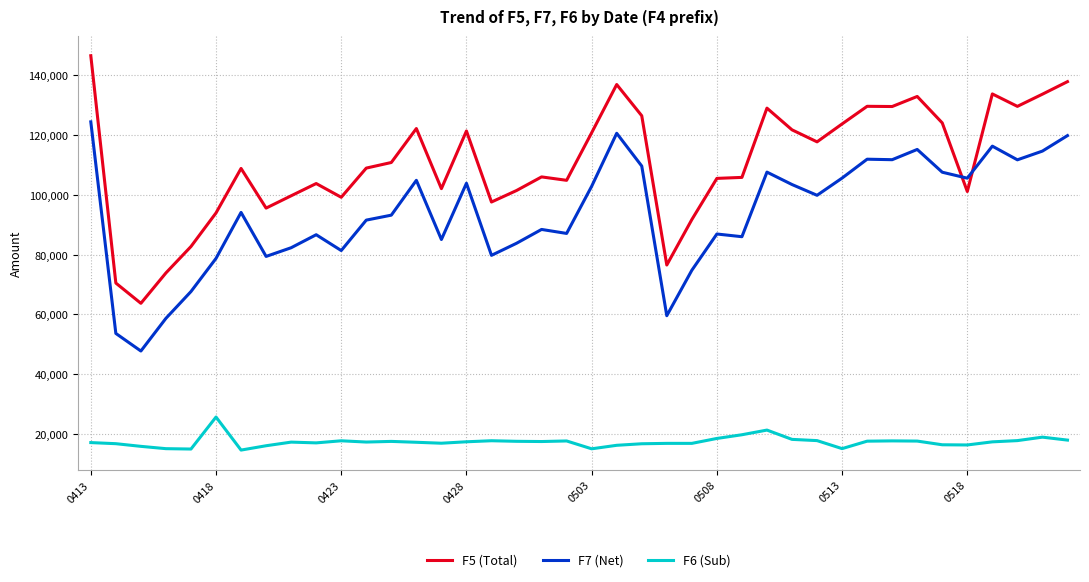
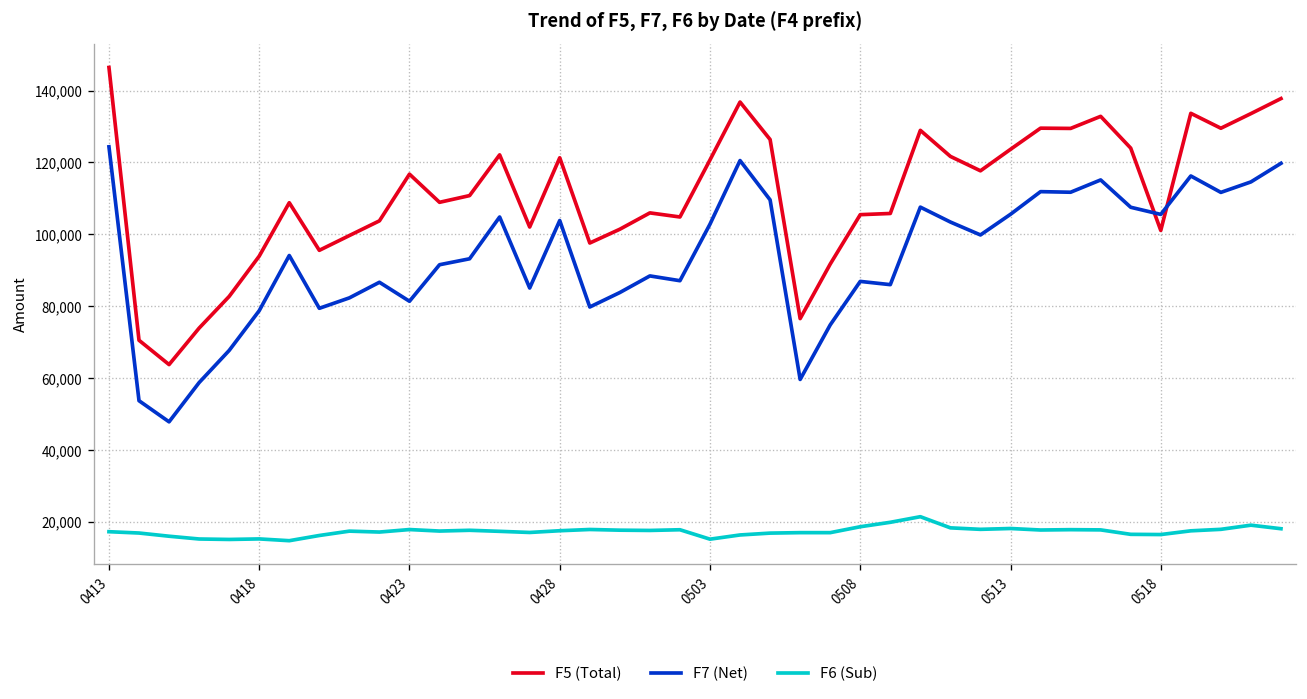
F6 (Sub), 0418: 26,000 -> 15,000
F5 (Total), 0423: 99,000 -> 117,000
F6 (Sub), 0513: 15,000 -> 18,000
